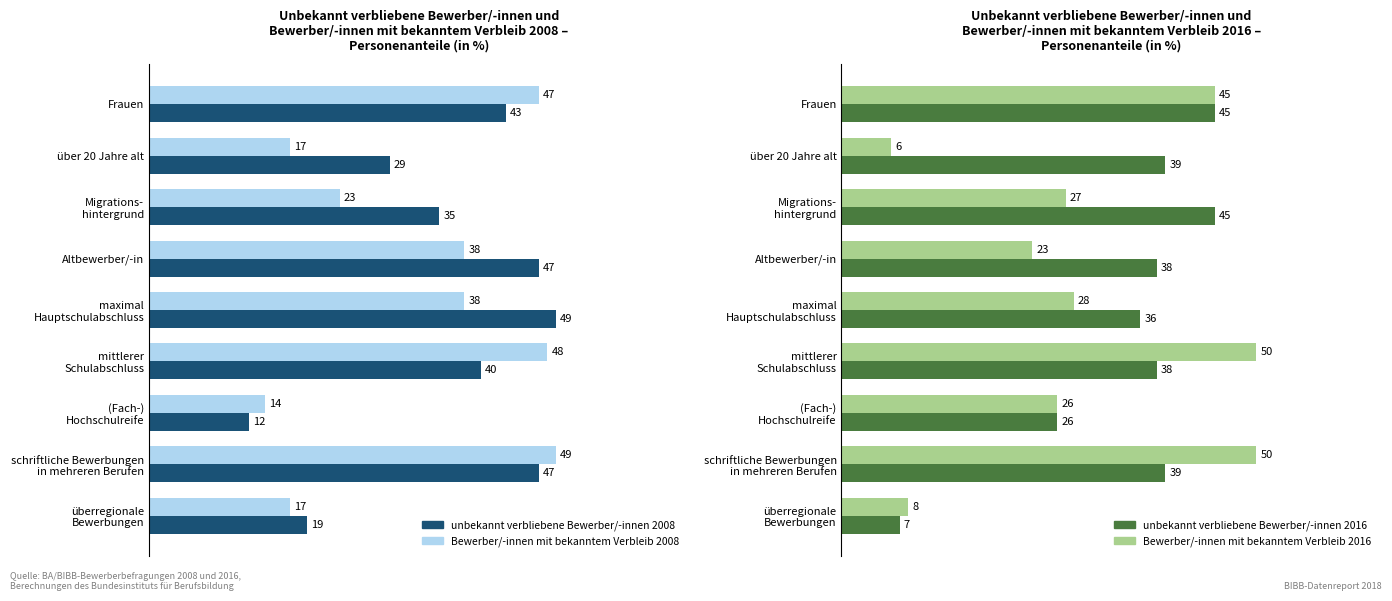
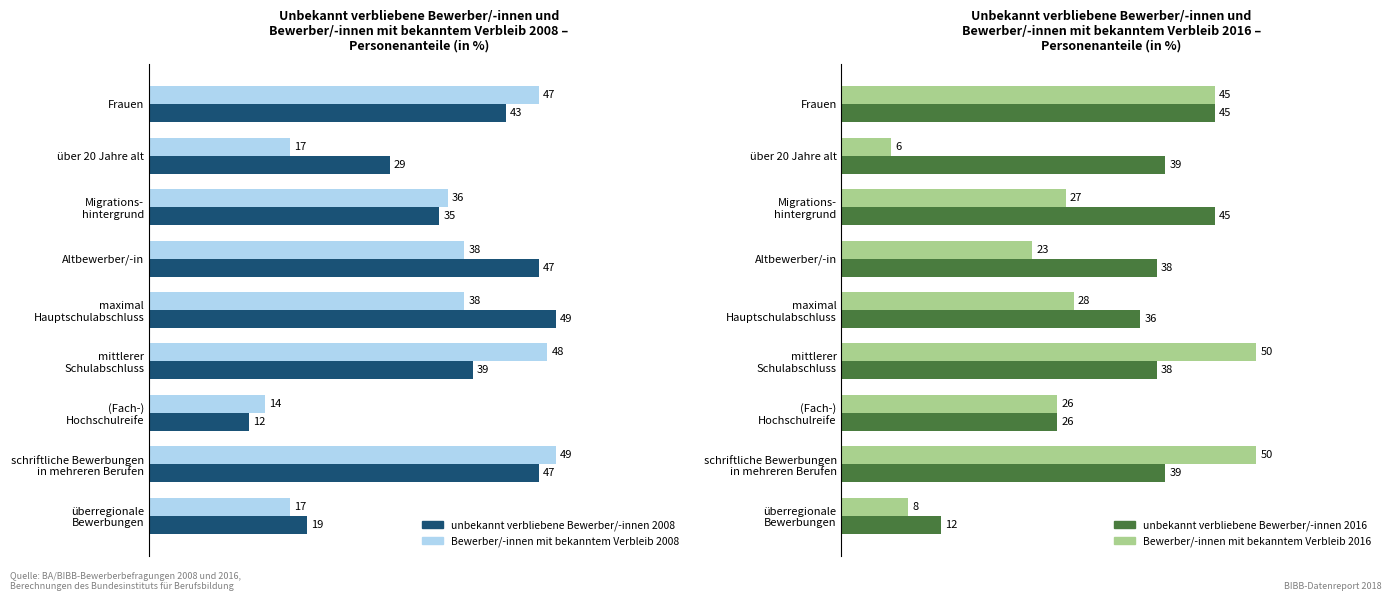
Unbekannt verbliebene Bewerber/-innen und Bewerber/-innen mit bekanntem Verbleib 2008 – Personenanteile (in %), Bewerber/-innen mit bekanntem Verbleib 2008, Migrations- hintergrund: 23 -> 36
Unbekannt verbliebene Bewerber/-innen und Bewerber/-innen mit bekanntem Verbleib 2008 – Personenanteile (in %), unbekannt verbliebene Bewerber/-innen 2008, mittlerer Schulabschluss: 40 -> 39
Unbekannt verbliebene Bewerber/-innen und Bewerber/-innen mit bekanntem Verbleib 2016 – Personenanteile (in %), unbekannt verbliebene Bewerber/-innen 2016, überregionale Bewerbungen: 7 -> 12
